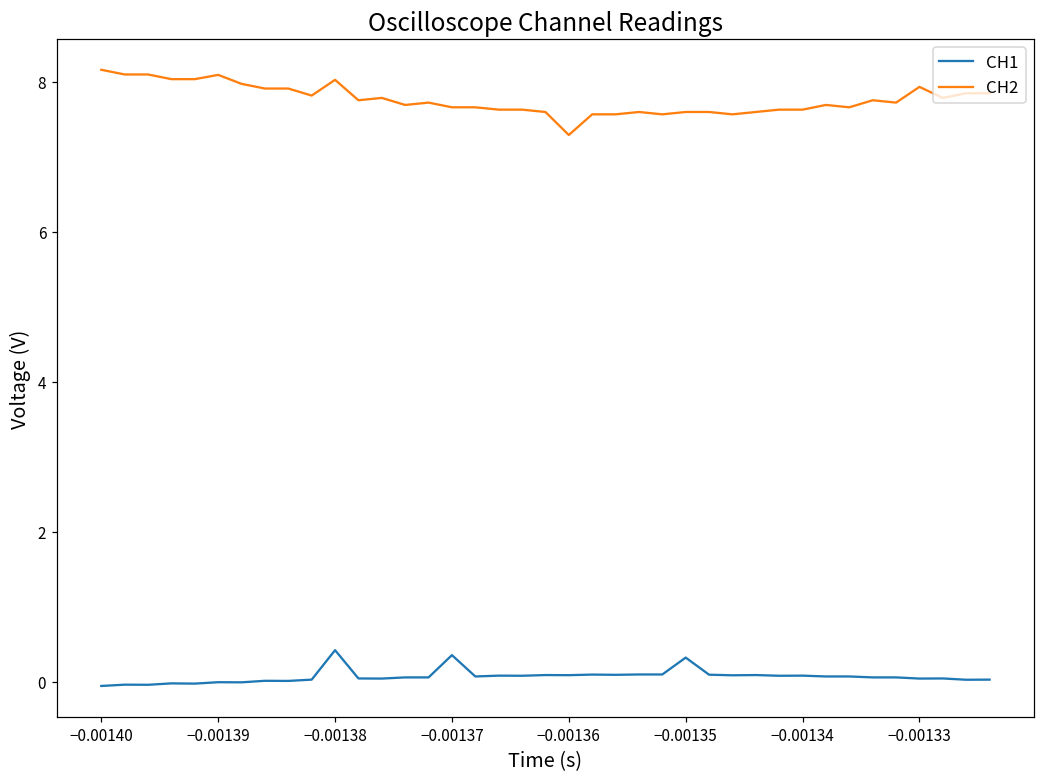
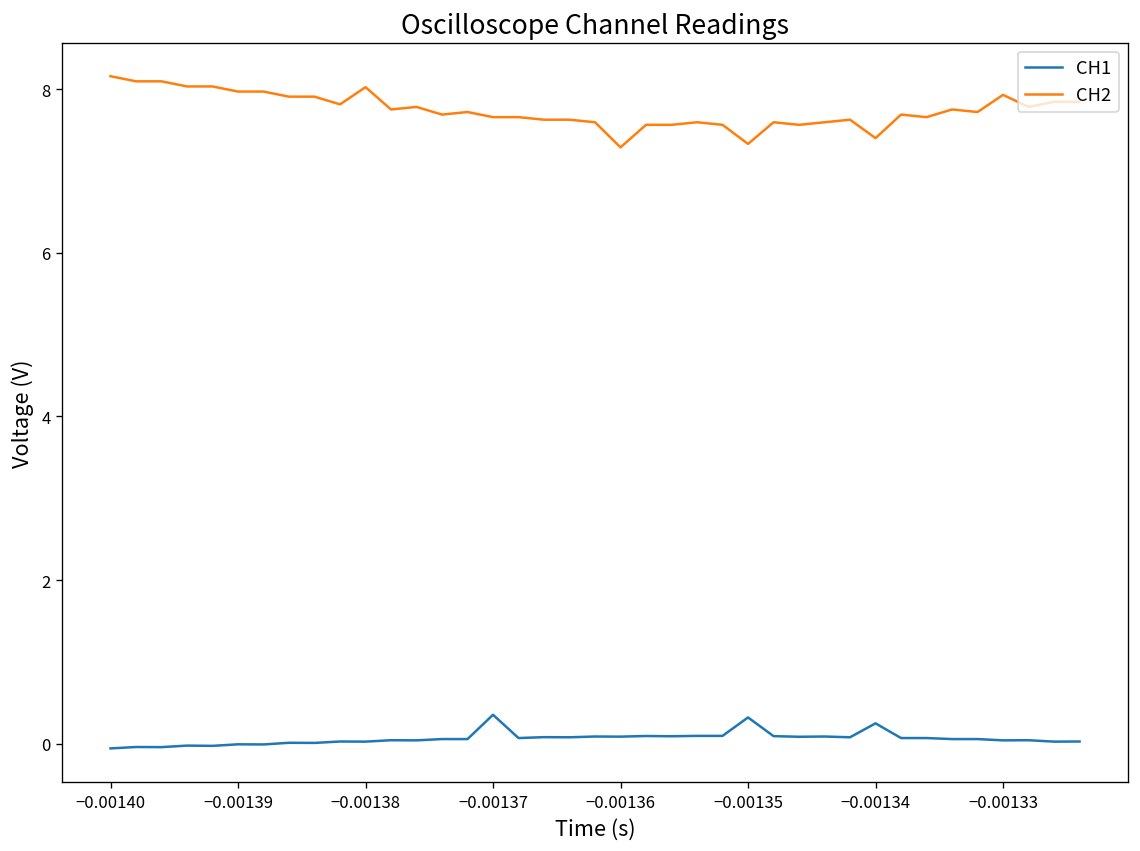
CH2, −0.00139: 8.1 -> 8.0
CH1, −0.00138: 0.4 -> 0.0
CH2, −0.00135: 7.6 -> 7.3
CH1, −0.00134: 0.1 -> 0.3
CH2, −0.00134: 7.6 -> 7.4
